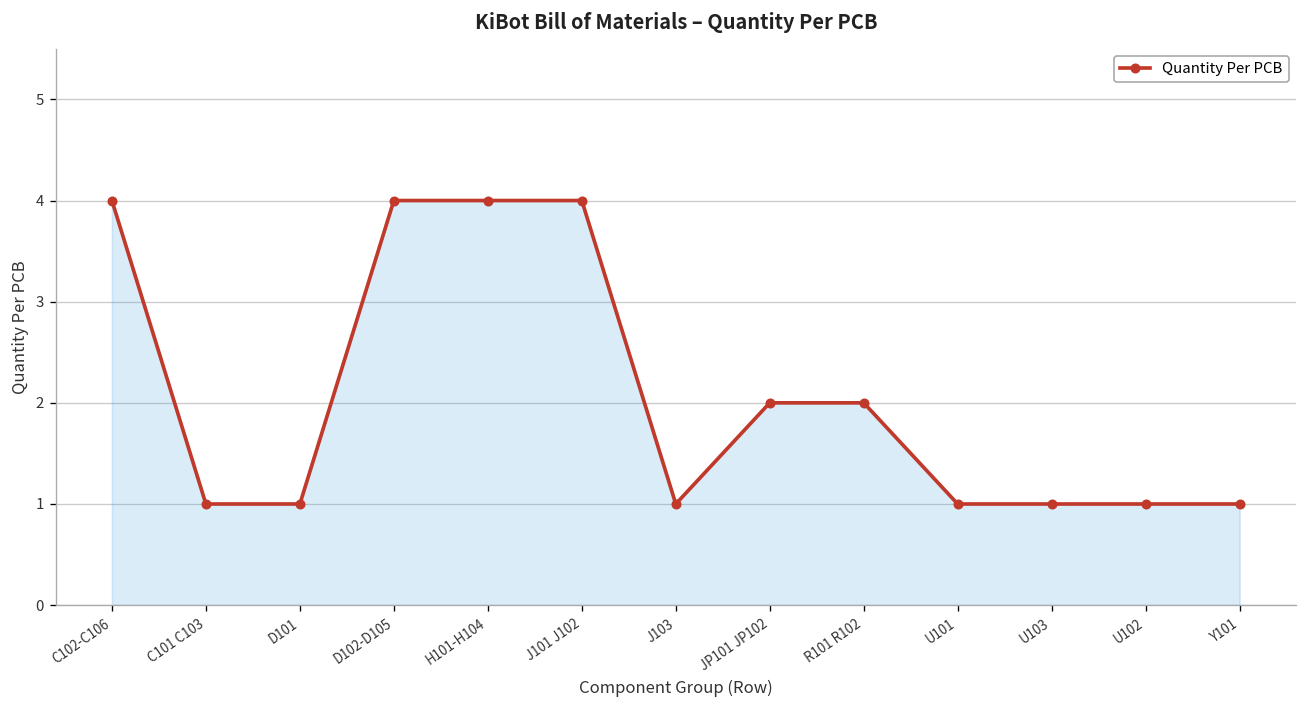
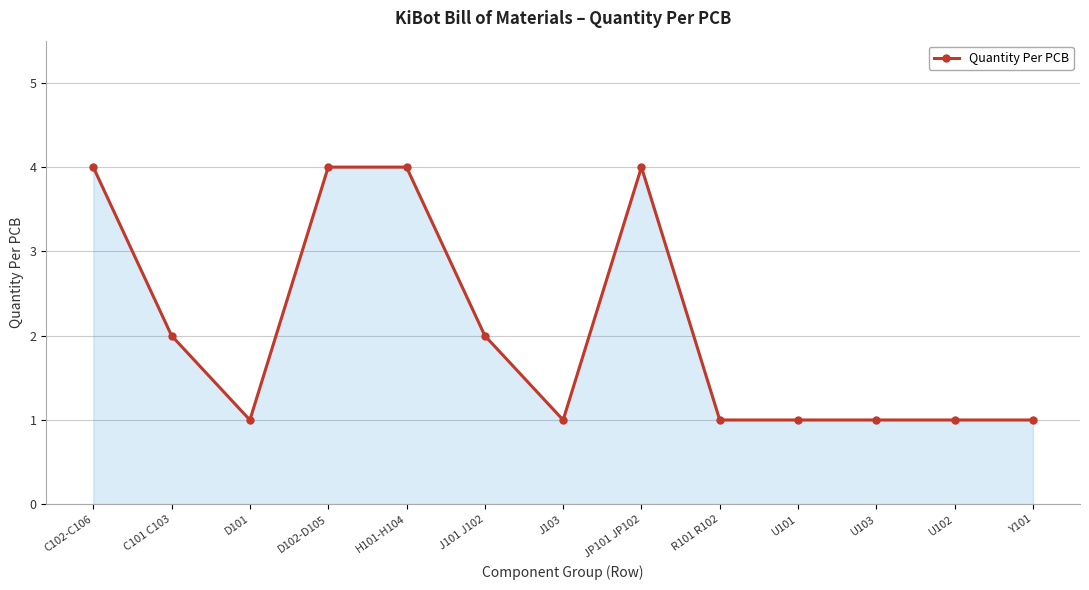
C101 C103: 1 -> 2
J101 J102: 4 -> 2
JP101 JP102: 2 -> 4
R101 R102: 2 -> 1
